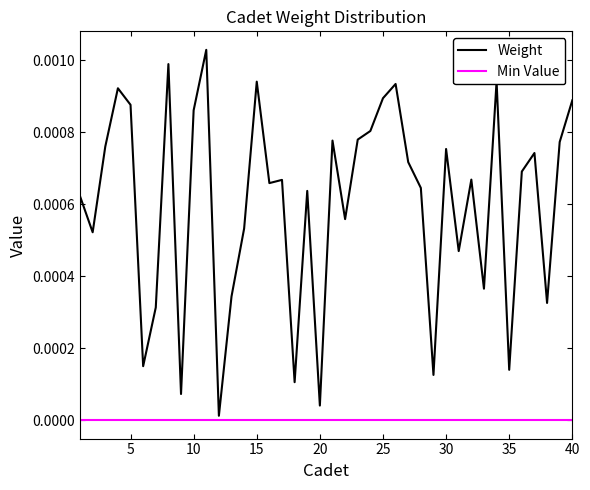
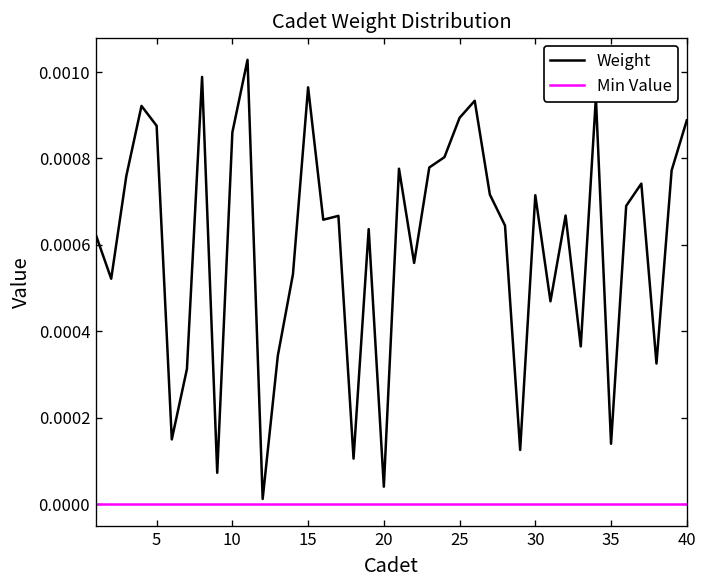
Weight, 15: 0.00094 -> 0.00096
Weight, 30: 0.00075 -> 0.00071
